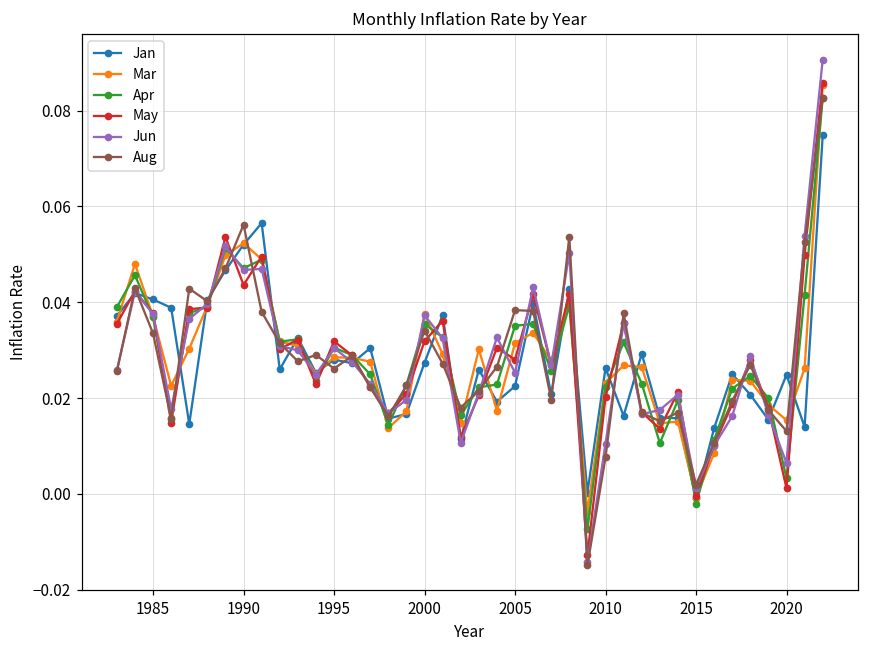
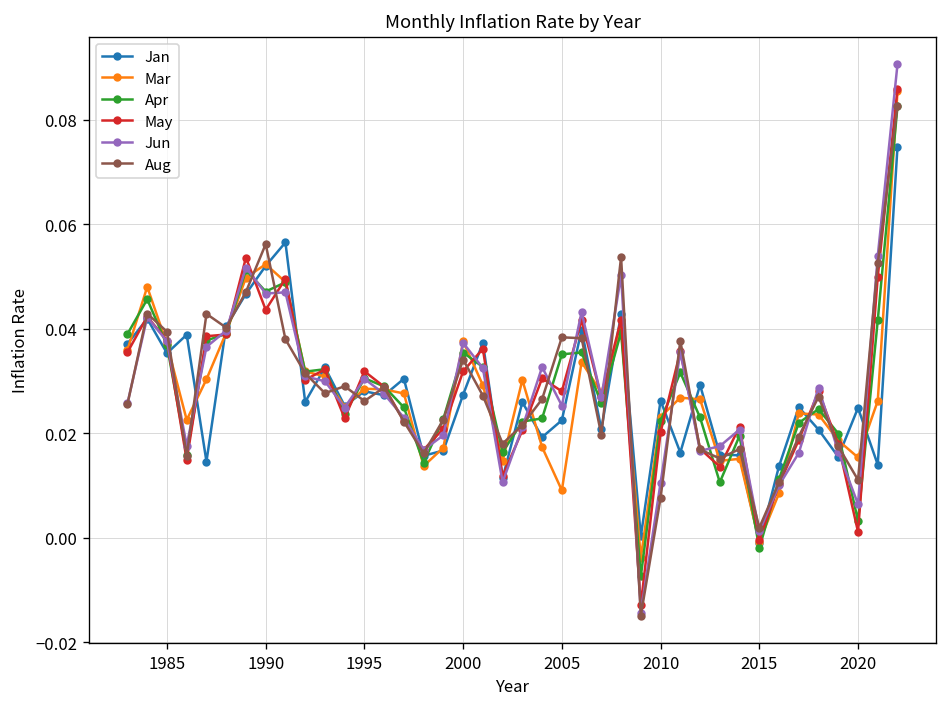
Jan, 1985: 0.041 -> 0.035
Aug, 1985: 0.033 -> 0.039
Mar, 2005: 0.031 -> 0.009
Aug, 2020: 0.013 -> 0.011
